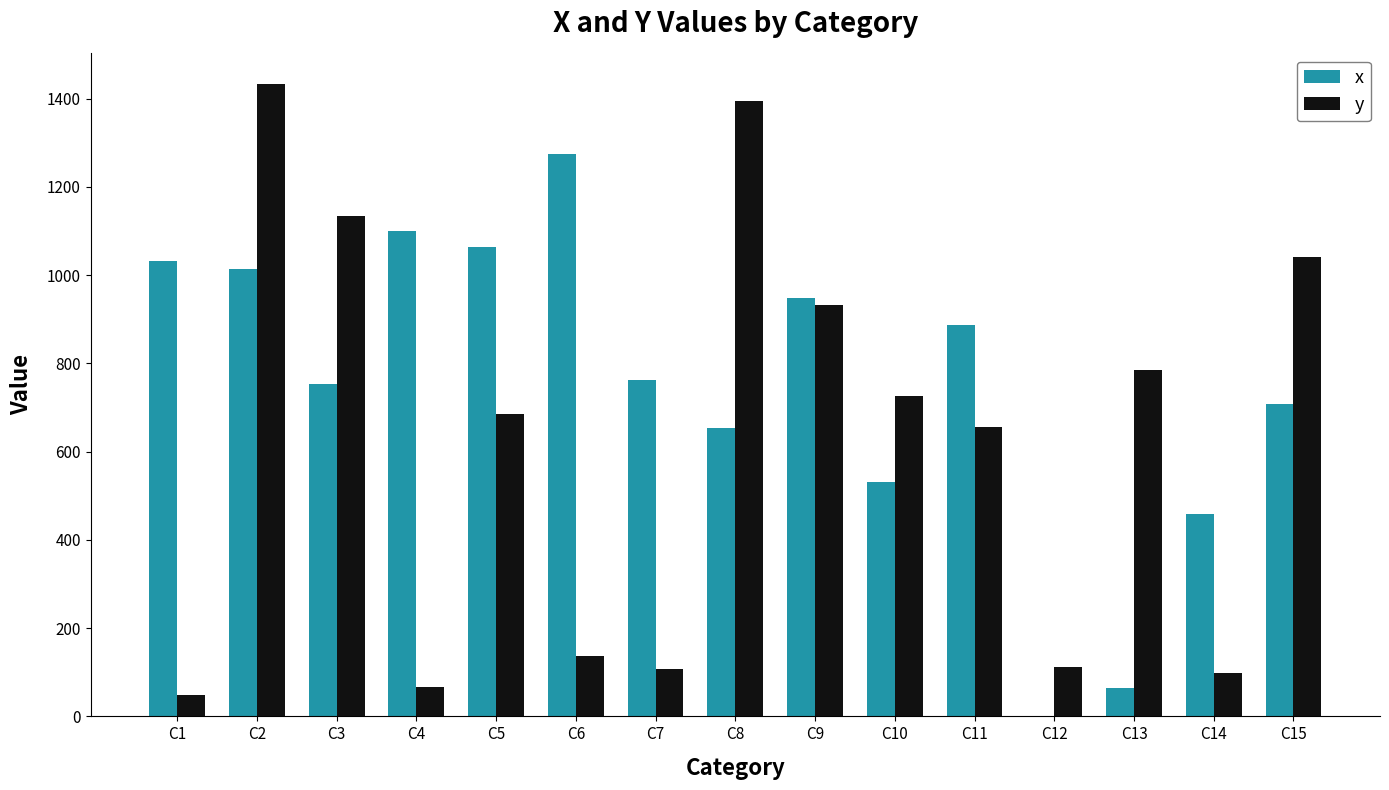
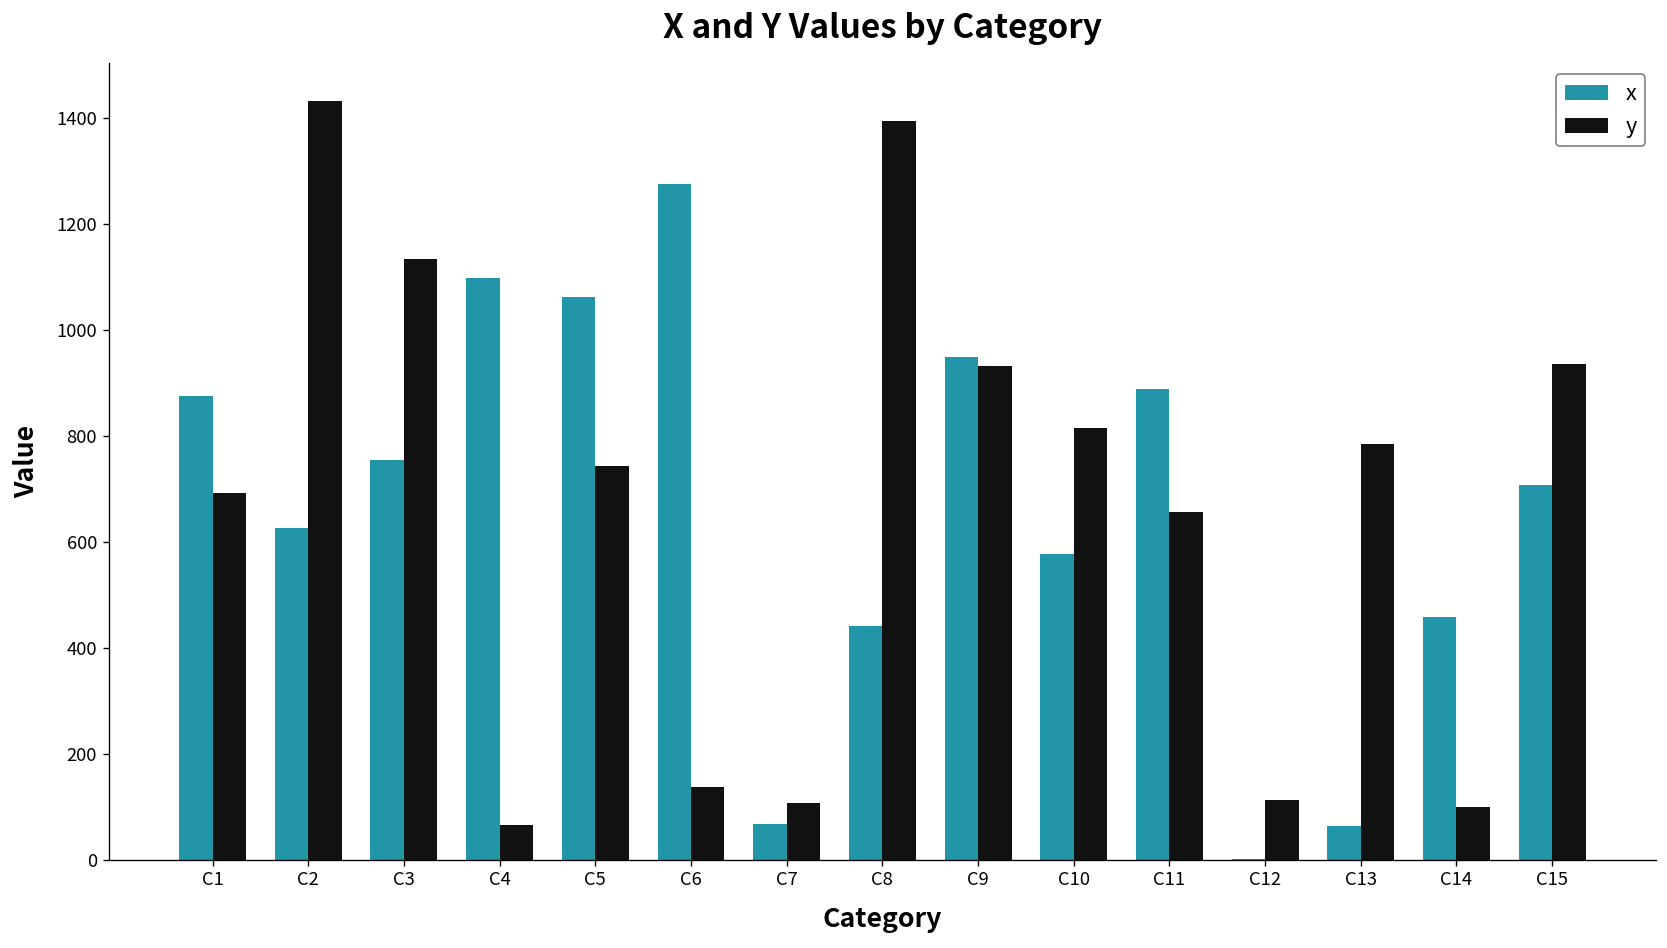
x, C1: 1030 -> 880
y, C1: 50 -> 690
x, C2: 1010 -> 630
y, C5: 690 -> 740
x, C7: 760 -> 70
x, C8: 650 -> 440
x, C10: 530 -> 580
y, C10: 730 -> 820
y, C15: 1040 -> 940
